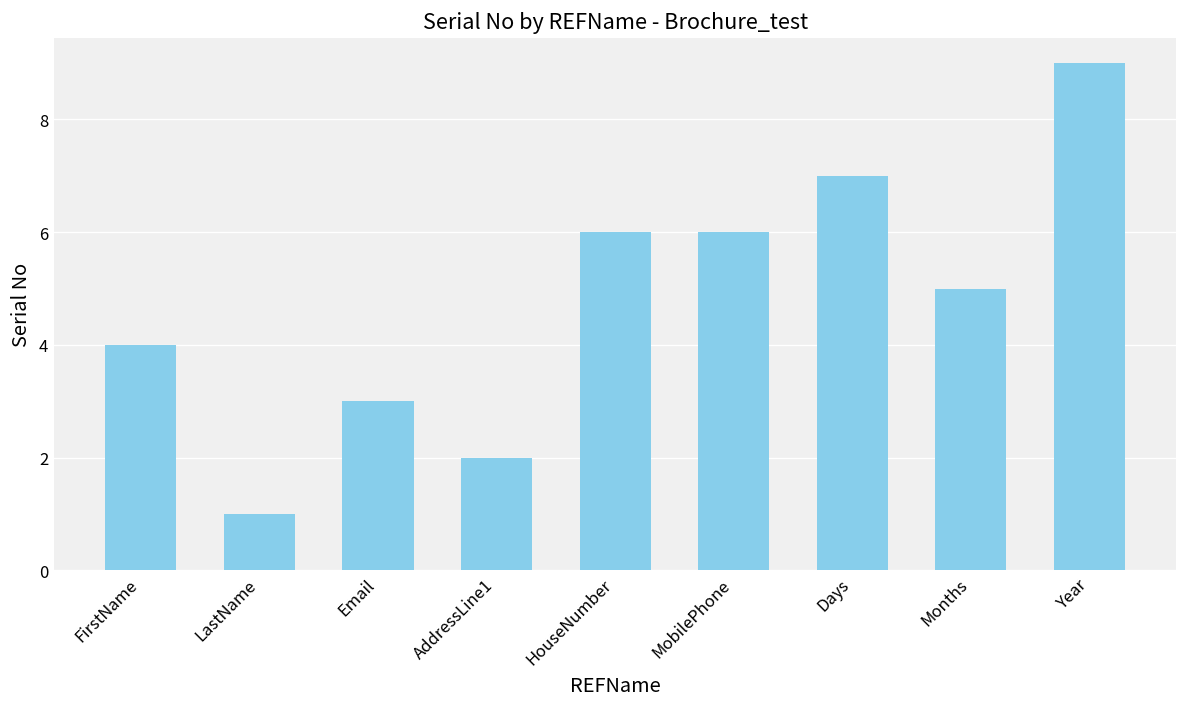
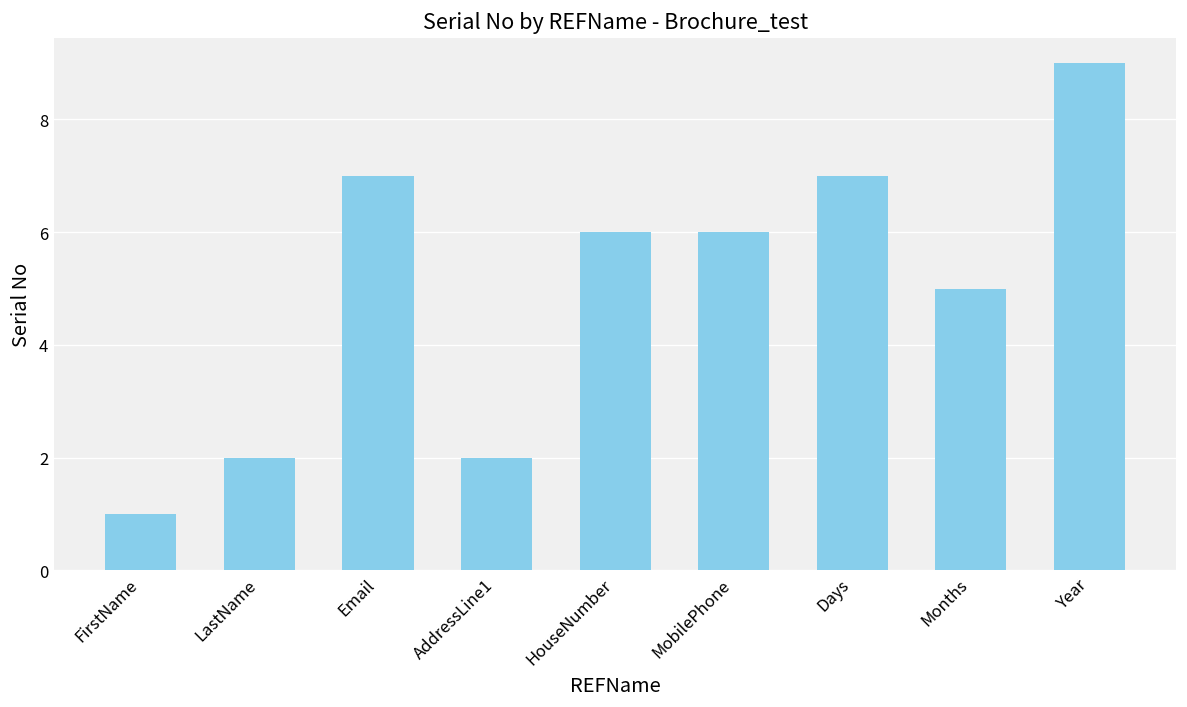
FirstName: 4 -> 1
LastName: 1 -> 2
Email: 3 -> 7
